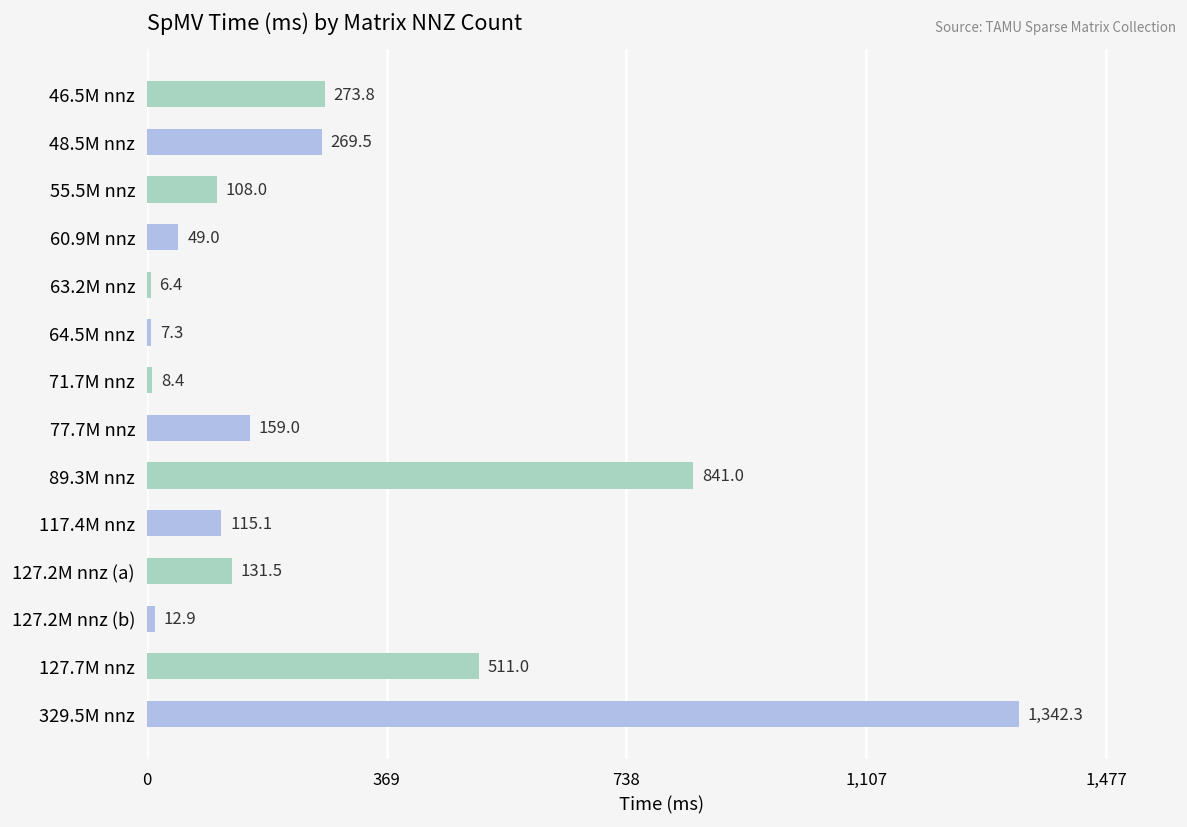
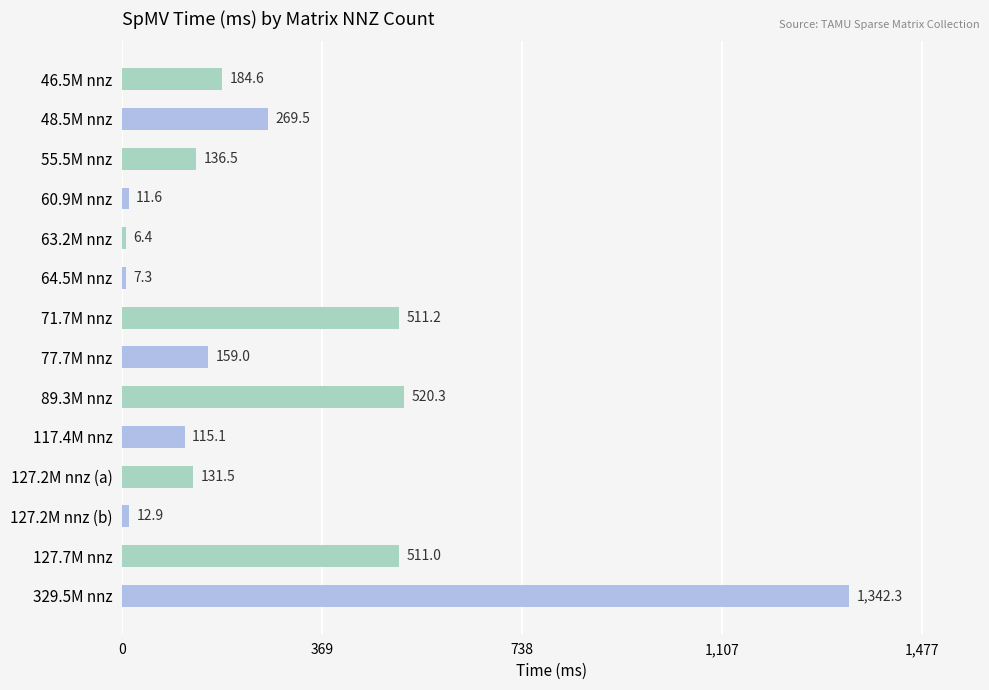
46.5M nnz: 273.8 -> 184.6
55.5M nnz: 108.0 -> 136.5
60.9M nnz: 49.0 -> 11.6
71.7M nnz: 8.4 -> 511.2
89.3M nnz: 841.0 -> 520.3
